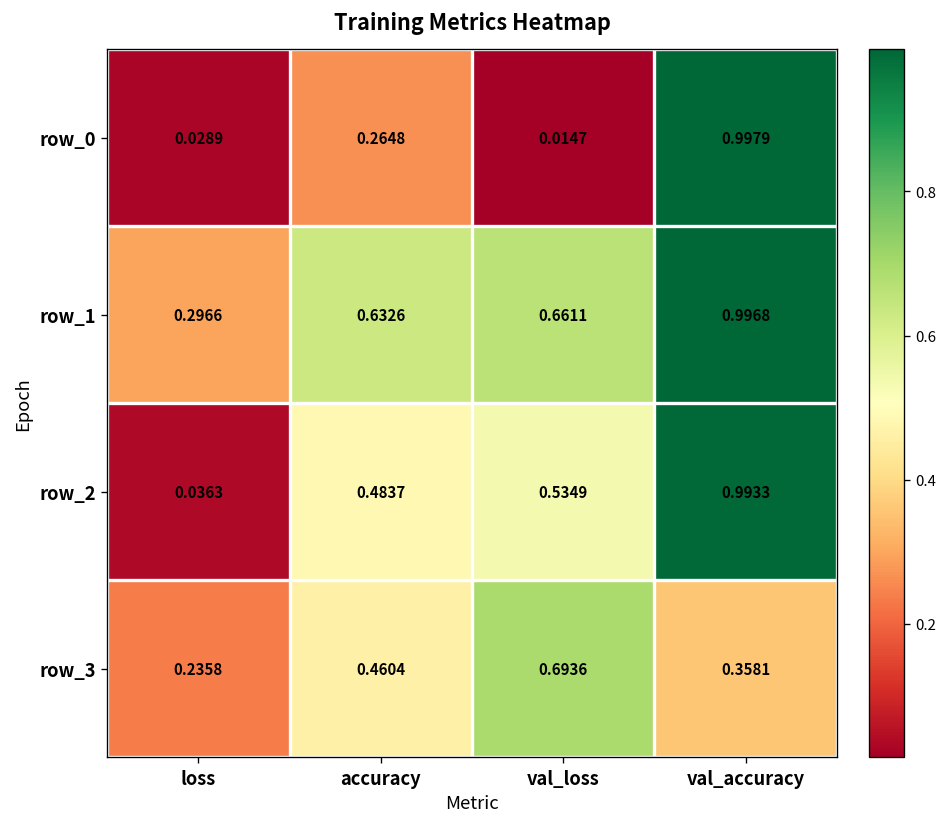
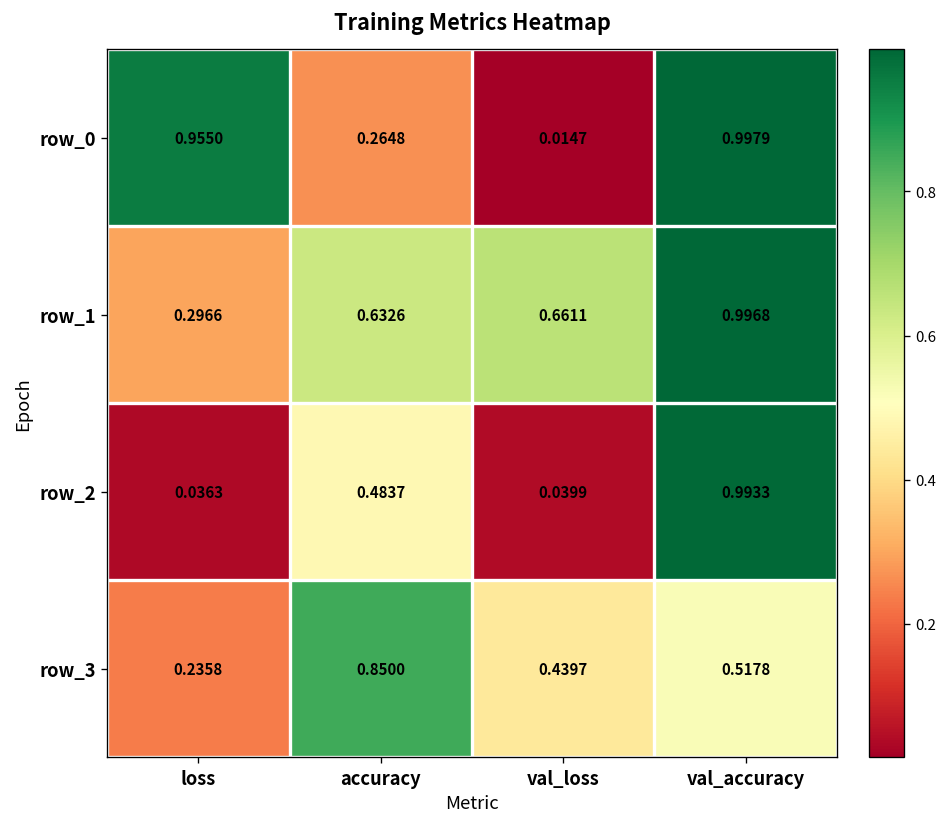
row_0, loss: 0.0289 -> 0.9550
row_2, val_loss: 0.5349 -> 0.0399
row_3, accuracy: 0.4604 -> 0.8500
row_3, val_loss: 0.6936 -> 0.4397
row_3, val_accuracy: 0.3581 -> 0.5178
